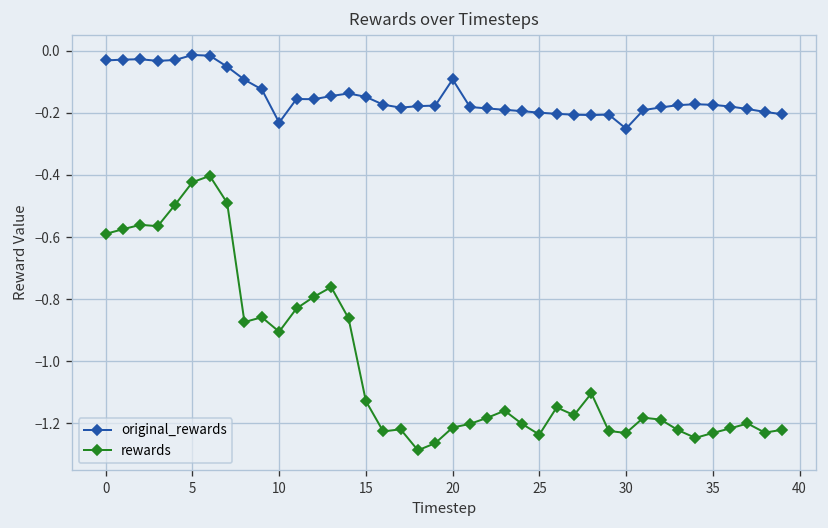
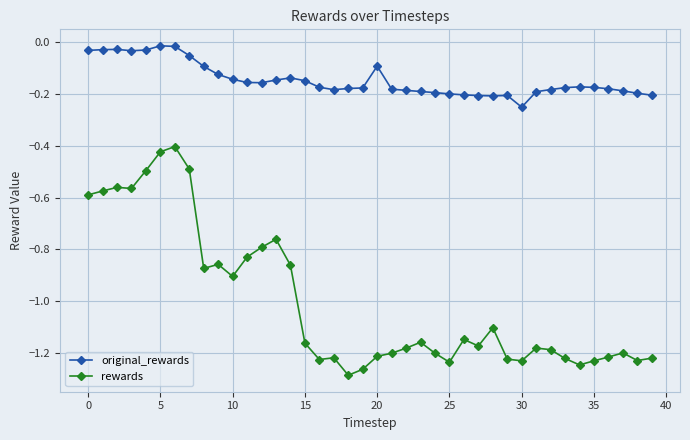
original_rewards, 10: -0.23 -> -0.14
rewards, 15: -1.13 -> -1.16
